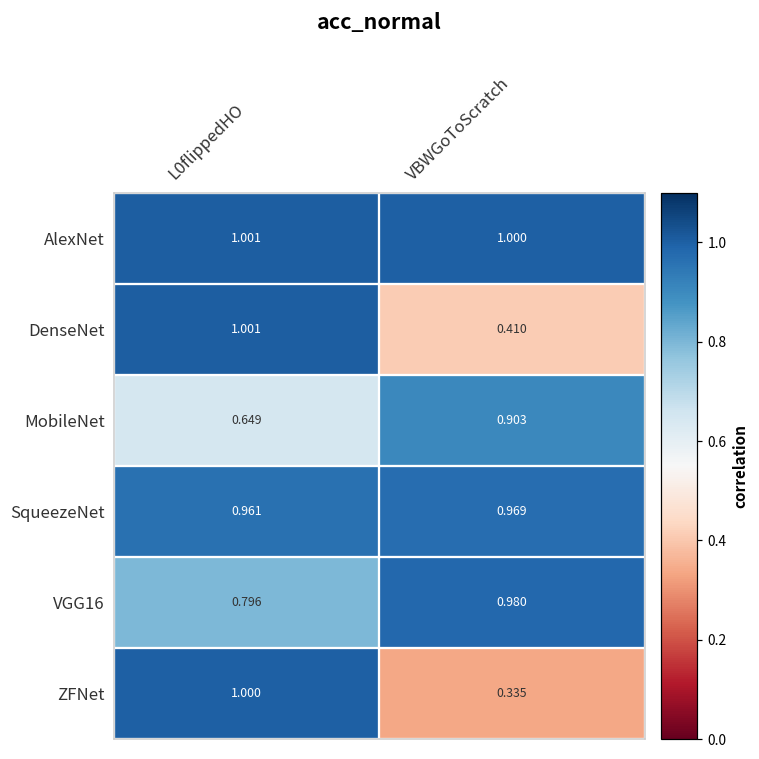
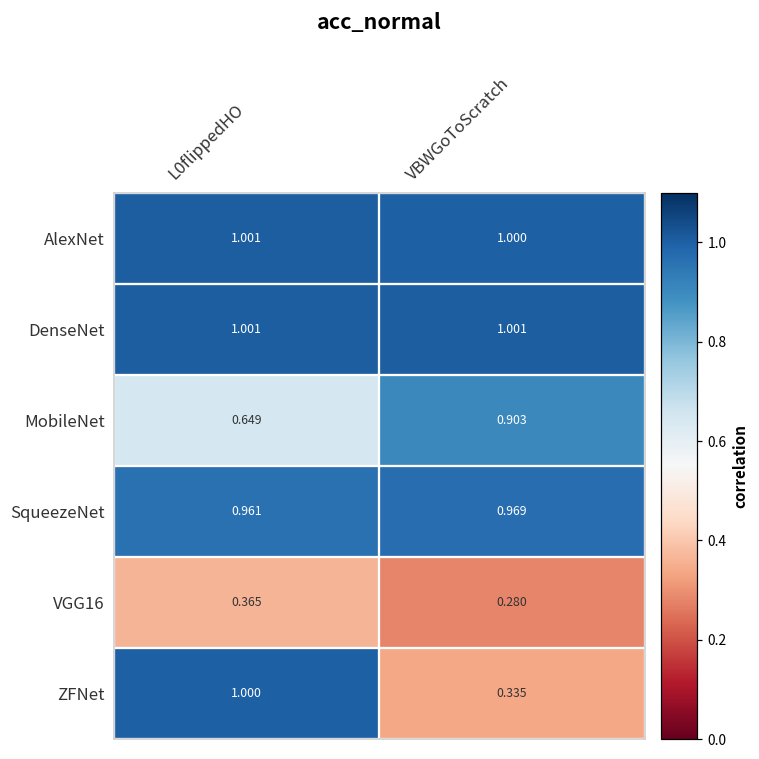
DenseNet, VBWGoToScratch: 0.410 -> 1.001
VGG16, L0flippedHO: 0.796 -> 0.365
VGG16, VBWGoToScratch: 0.980 -> 0.280
